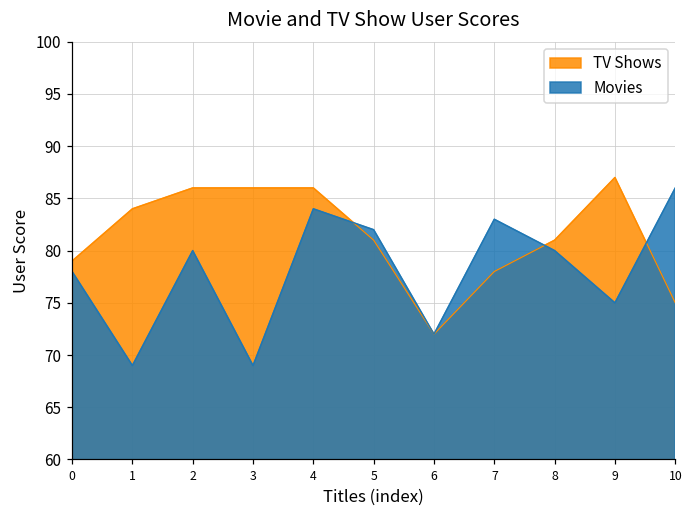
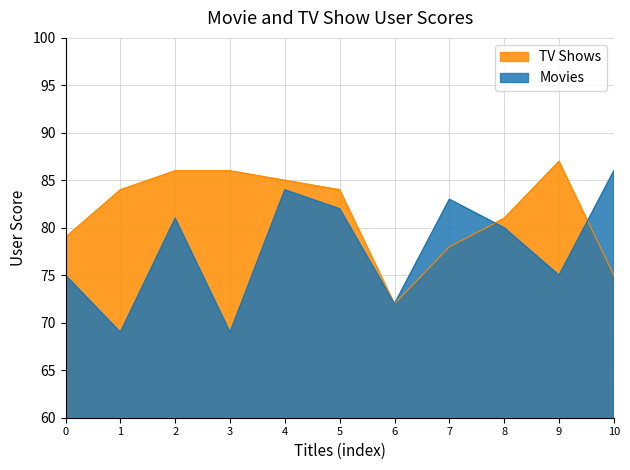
Movies, 0: 78 -> 75
Movies, 2: 80 -> 81
TV Shows, 4: 86 -> 85
TV Shows, 5: 81 -> 84
